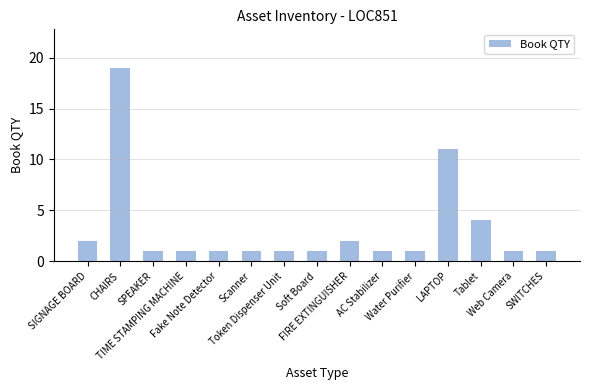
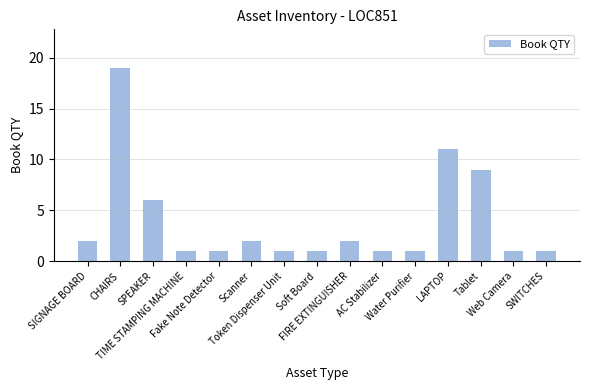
SPEAKER: 1 -> 6
Scanner: 1 -> 2
Tablet: 4 -> 9
